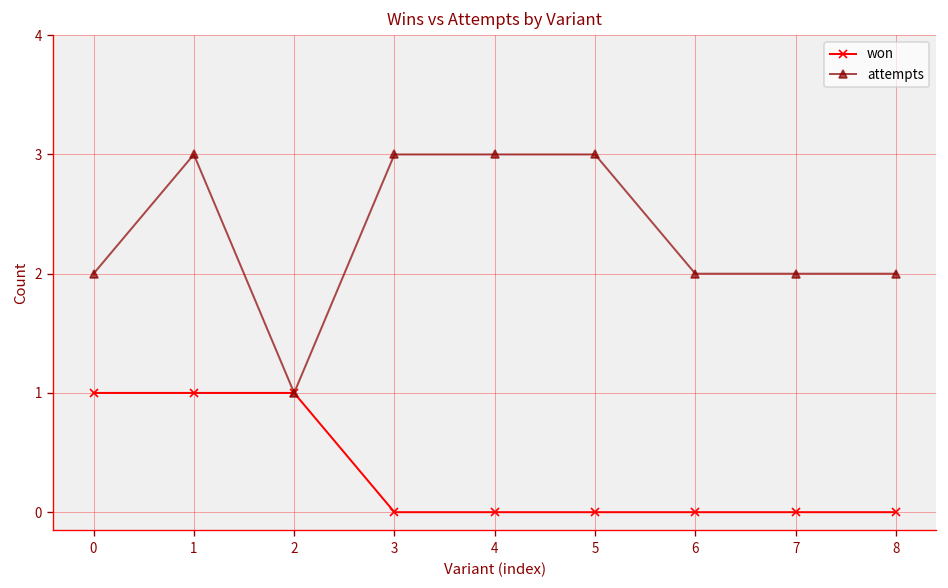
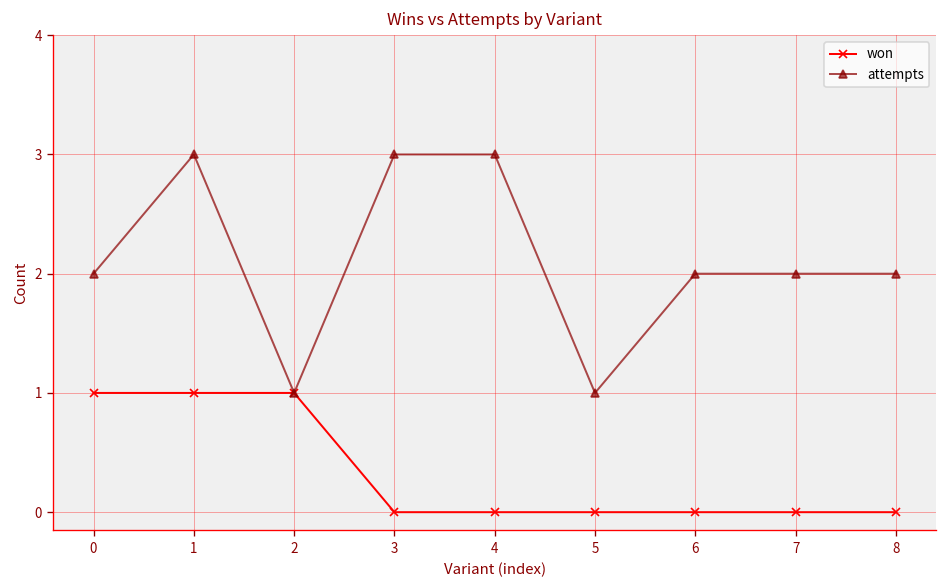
attempts, 5: 3 -> 1
